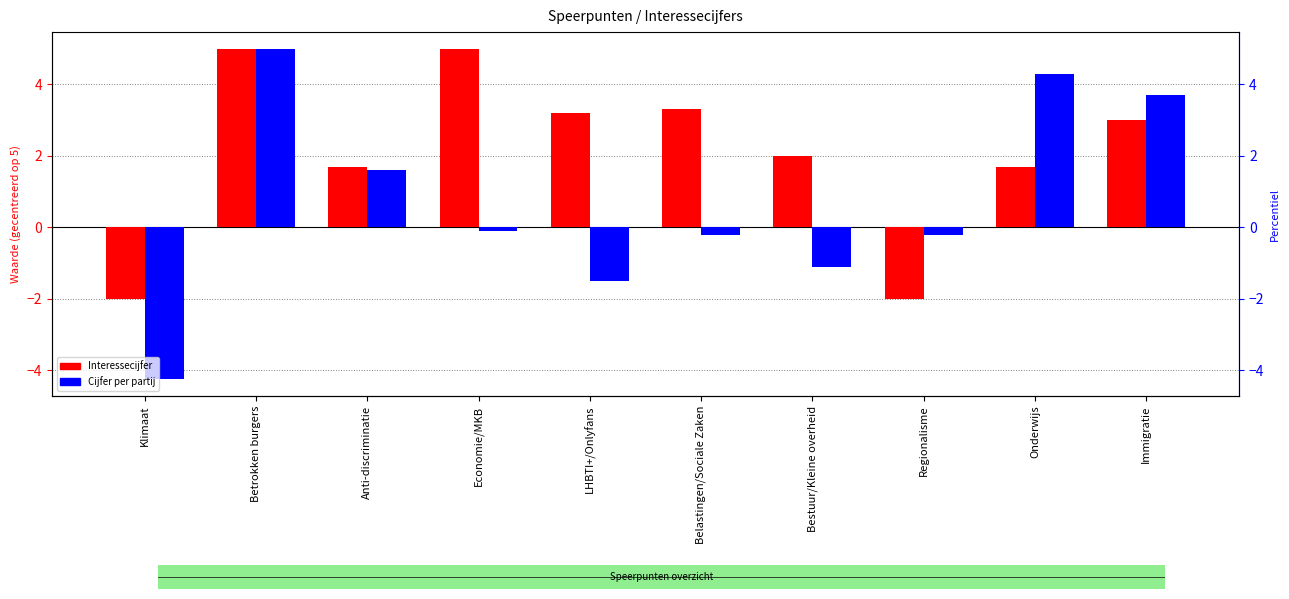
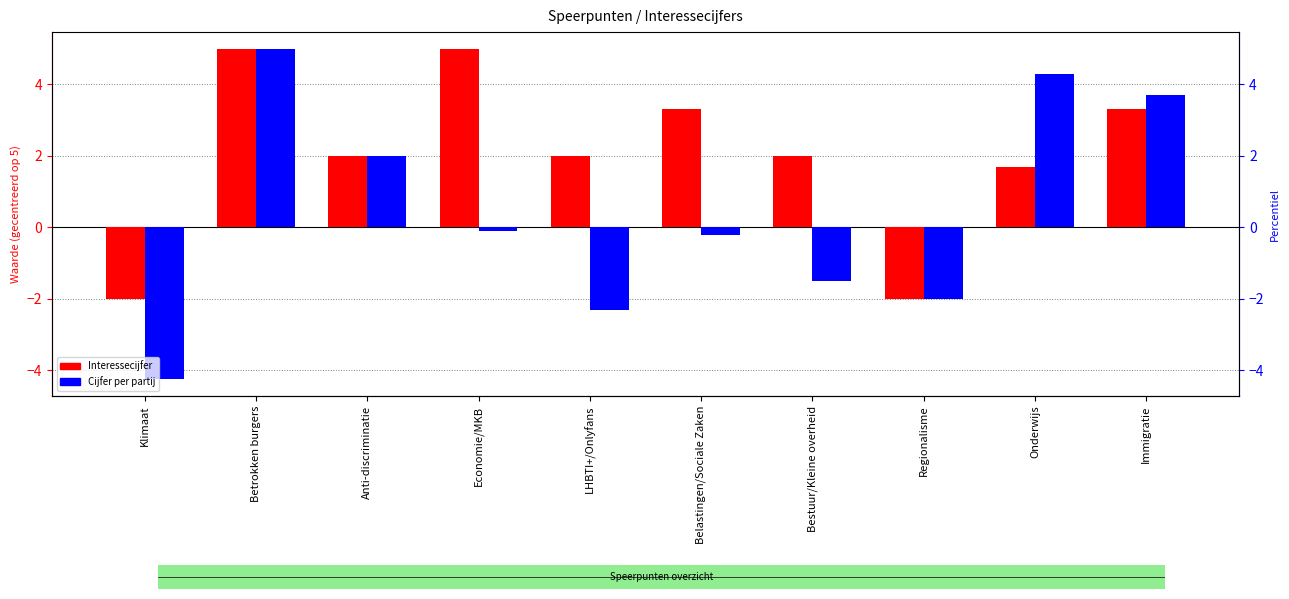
Interessecijfer, Anti-discriminatie: 1.7 -> 2.0
Cijfer per partij, Anti-discriminatie: 1.6 -> 2.0
Interessecijfer, LHBTI+/Onlyfans: 3.2 -> 2.0
Cijfer per partij, LHBTI+/Onlyfans: -1.5 -> -2.3
Cijfer per partij, Bestuur/Kleine overheid: -1.1 -> -1.5
Cijfer per partij, Regionalisme: -0.2 -> -2.0
Interessecijfer, Immigratie: 3.0 -> 3.3
